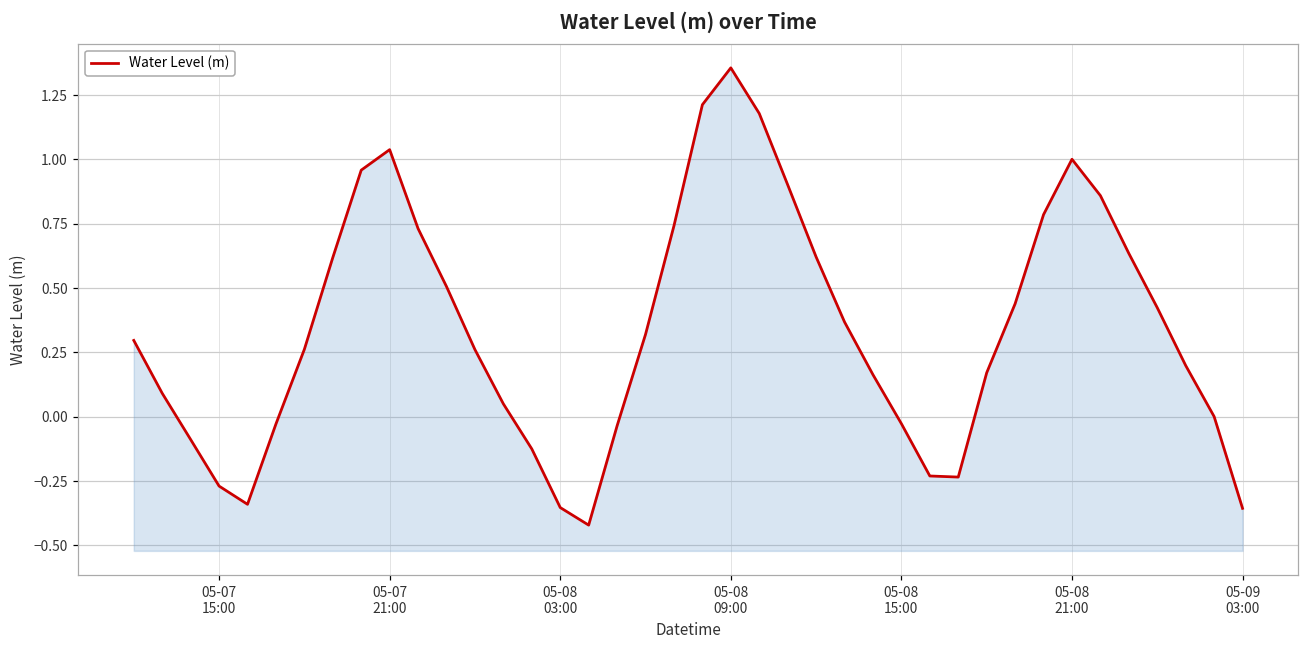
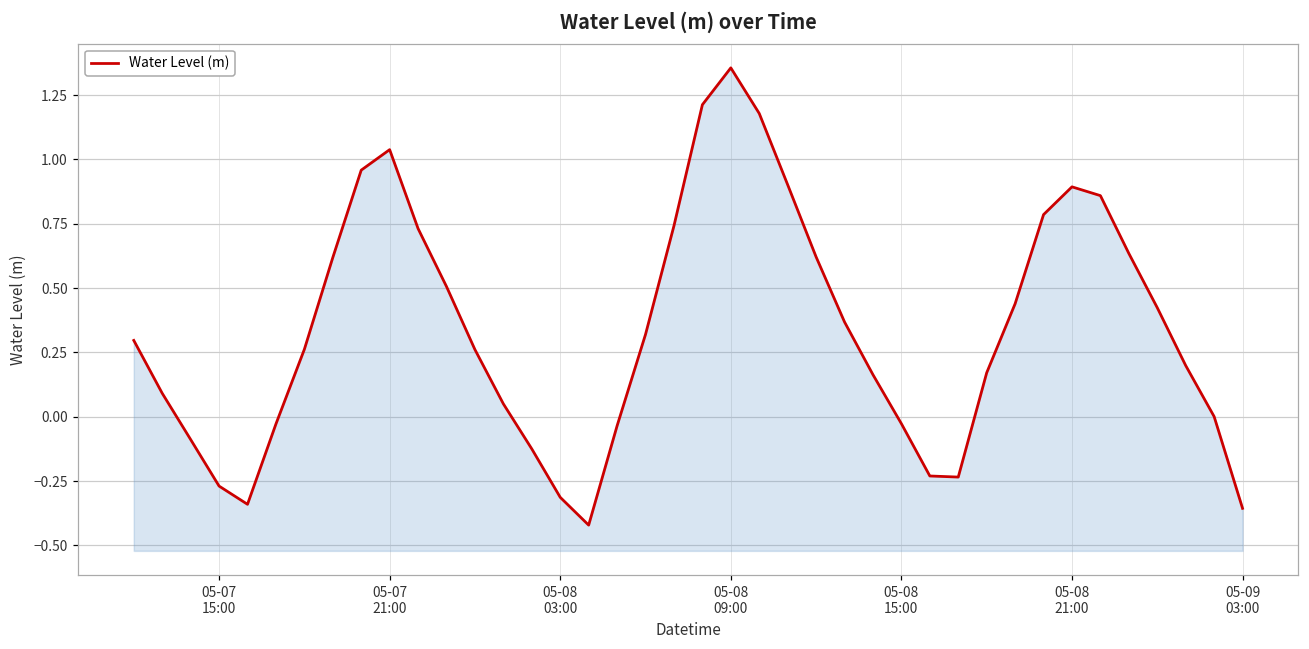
05-08 03:00: -0.35 -> -0.31
05-08 21:00: 1.00 -> 0.89
